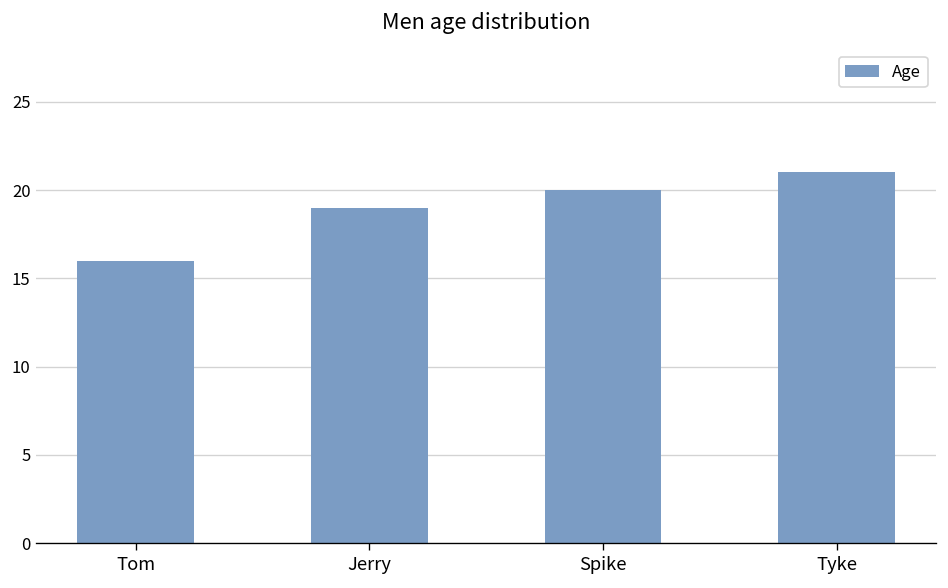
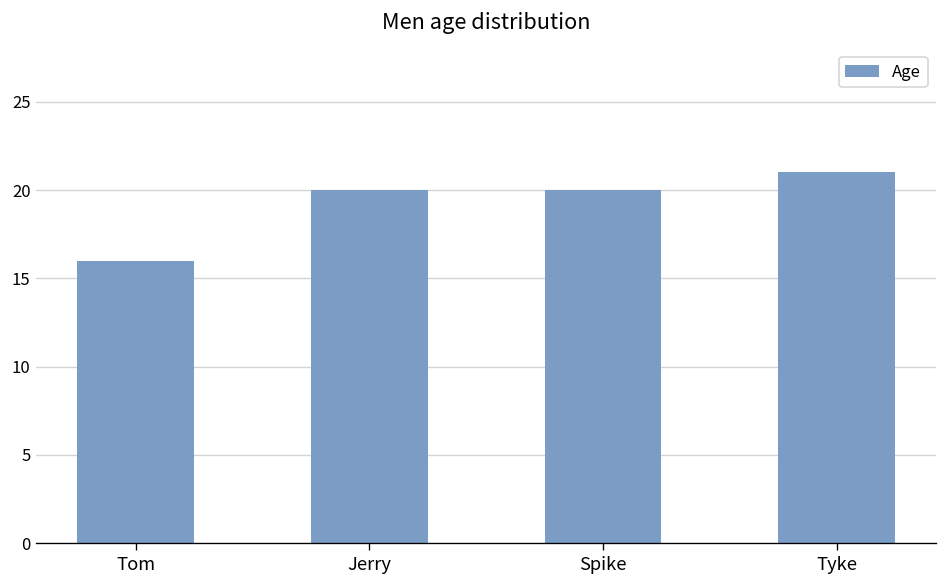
Jerry: 19 -> 20
